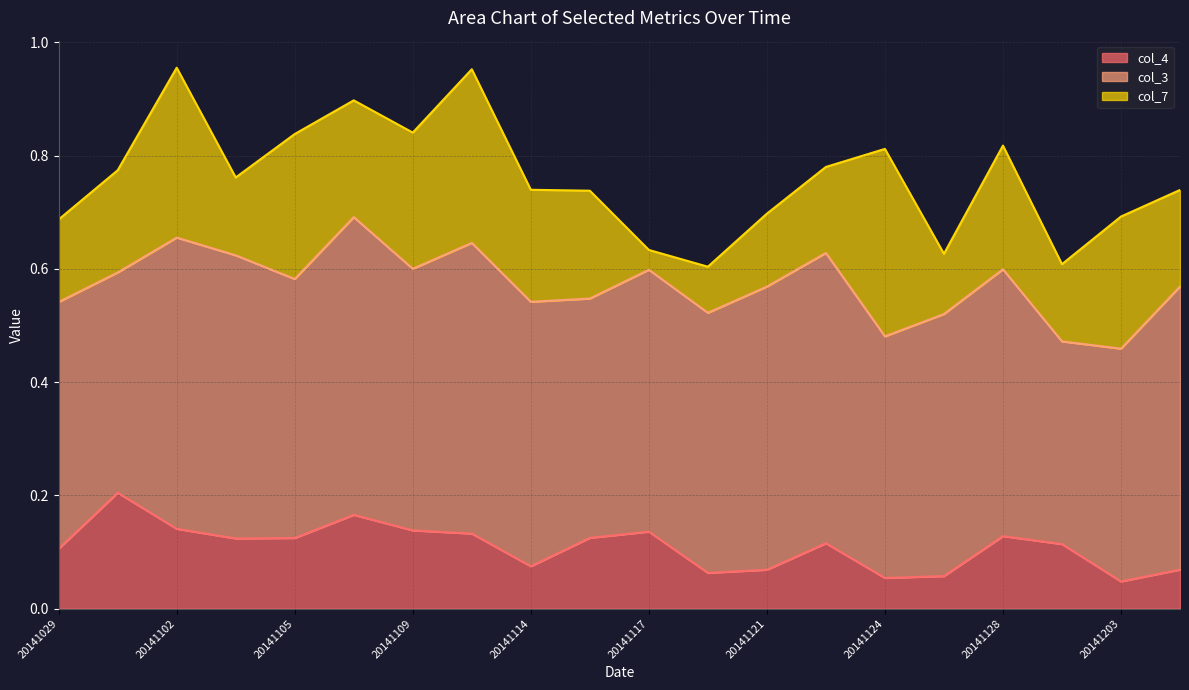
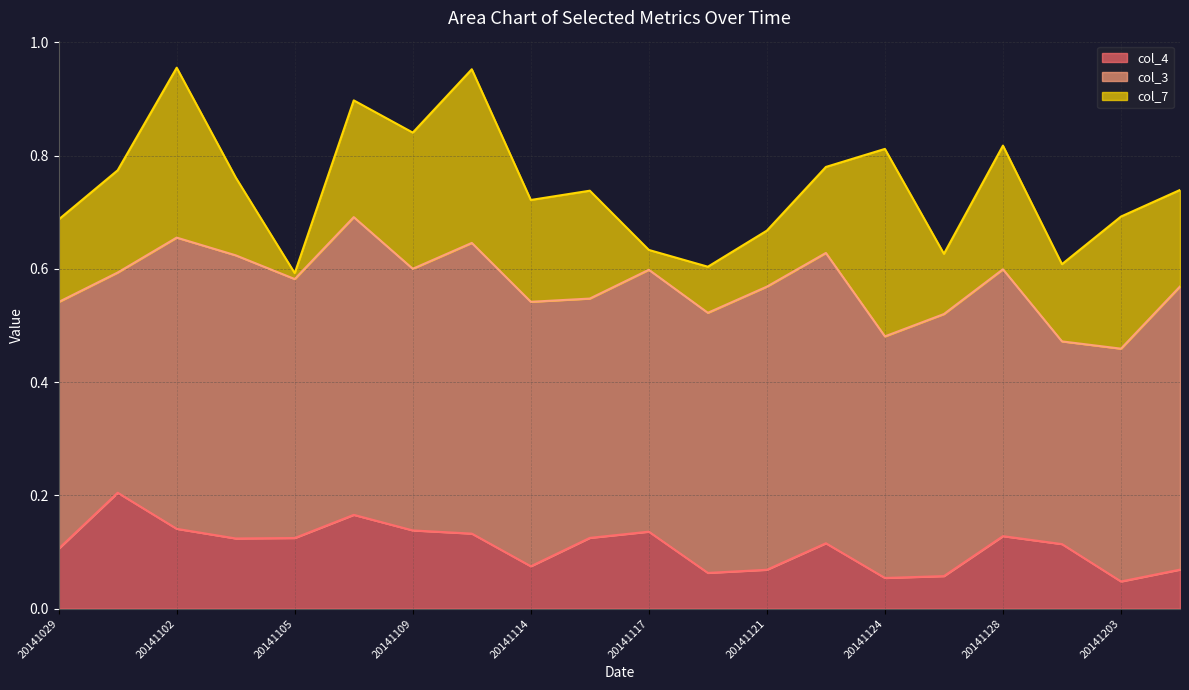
col_7, 20141105: 0.26 -> 0.01
col_7, 20141114: 0.20 -> 0.18
col_7, 20141121: 0.13 -> 0.10
